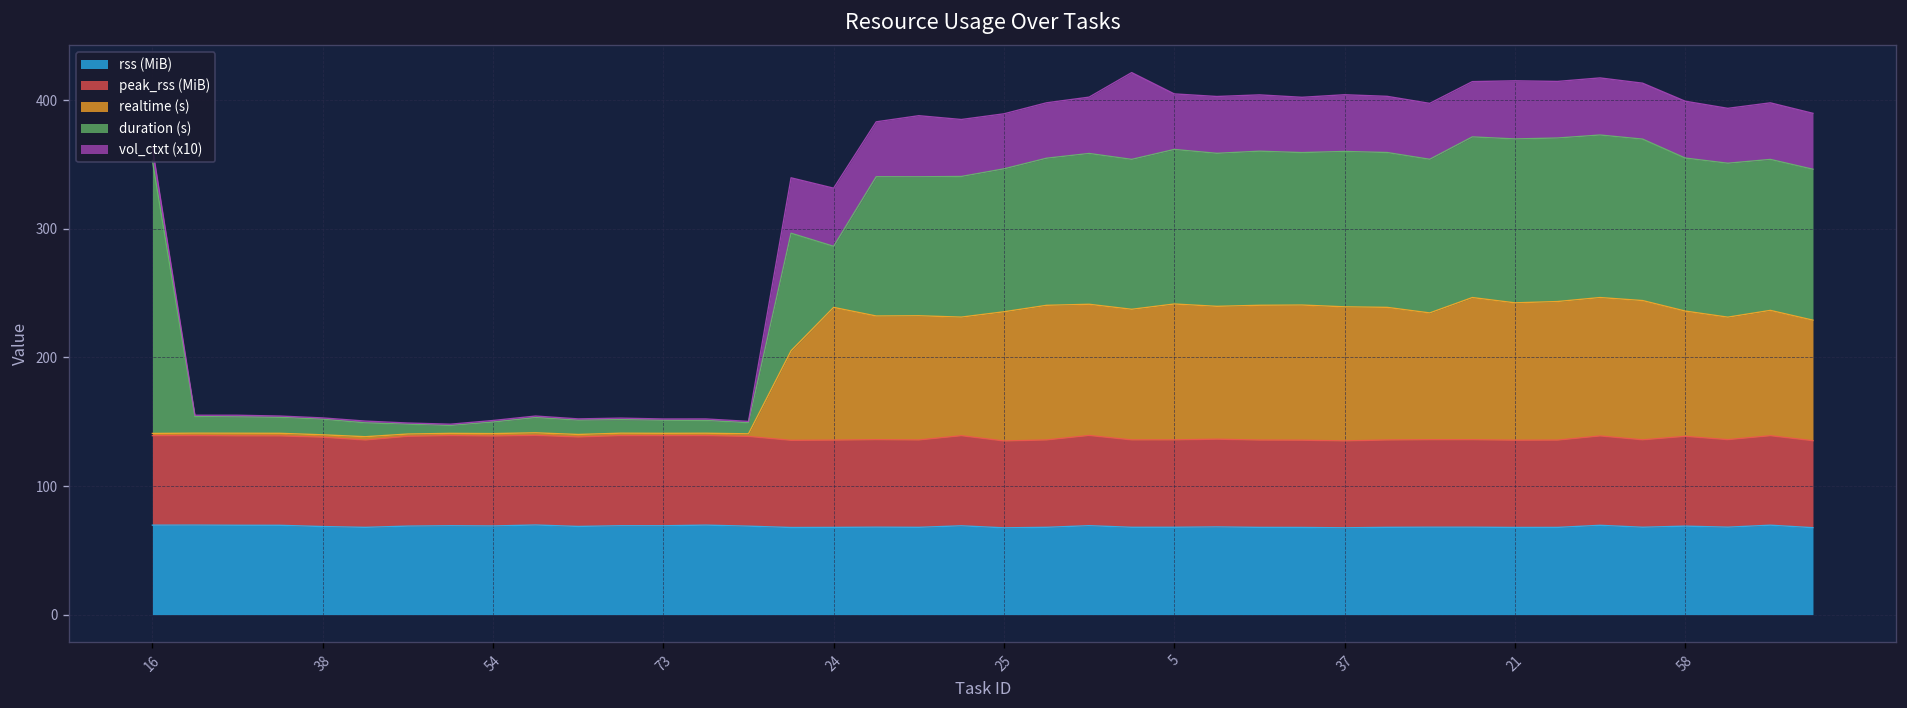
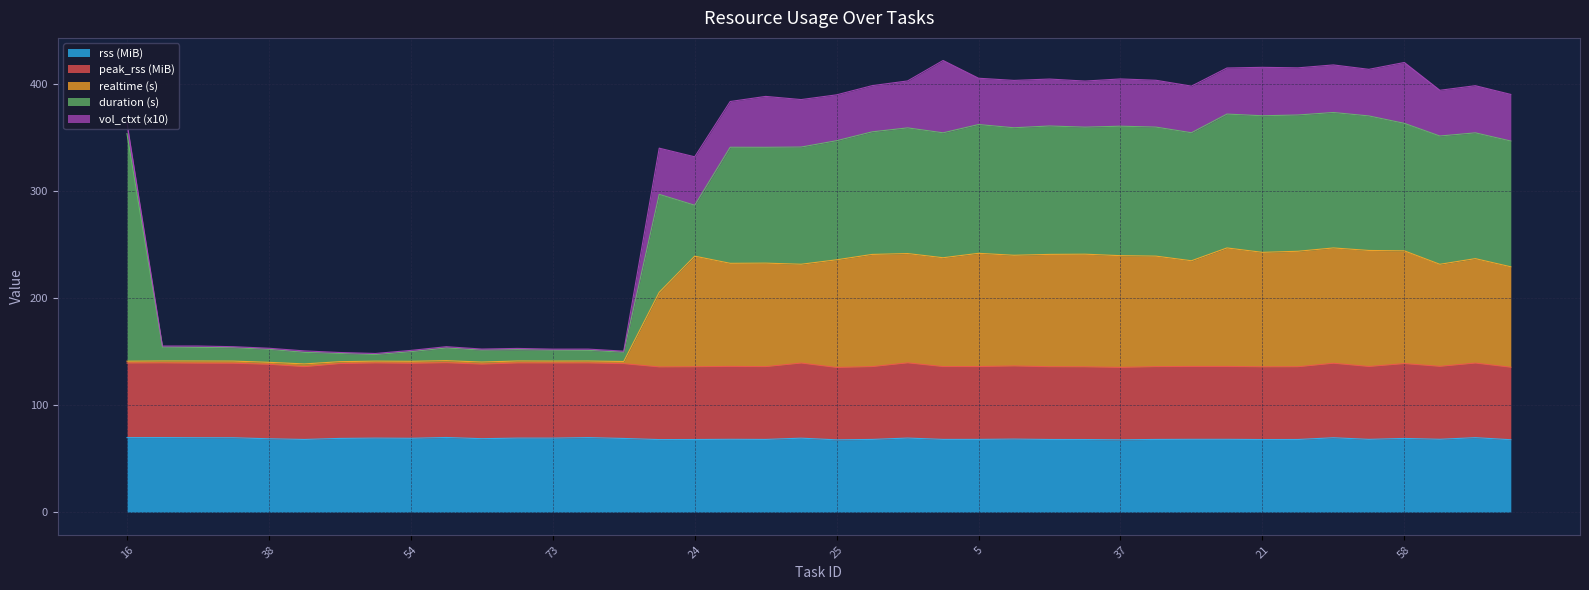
realtime (s), 58: 97 -> 105
vol_ctxt (x10), 58: 44 -> 57
